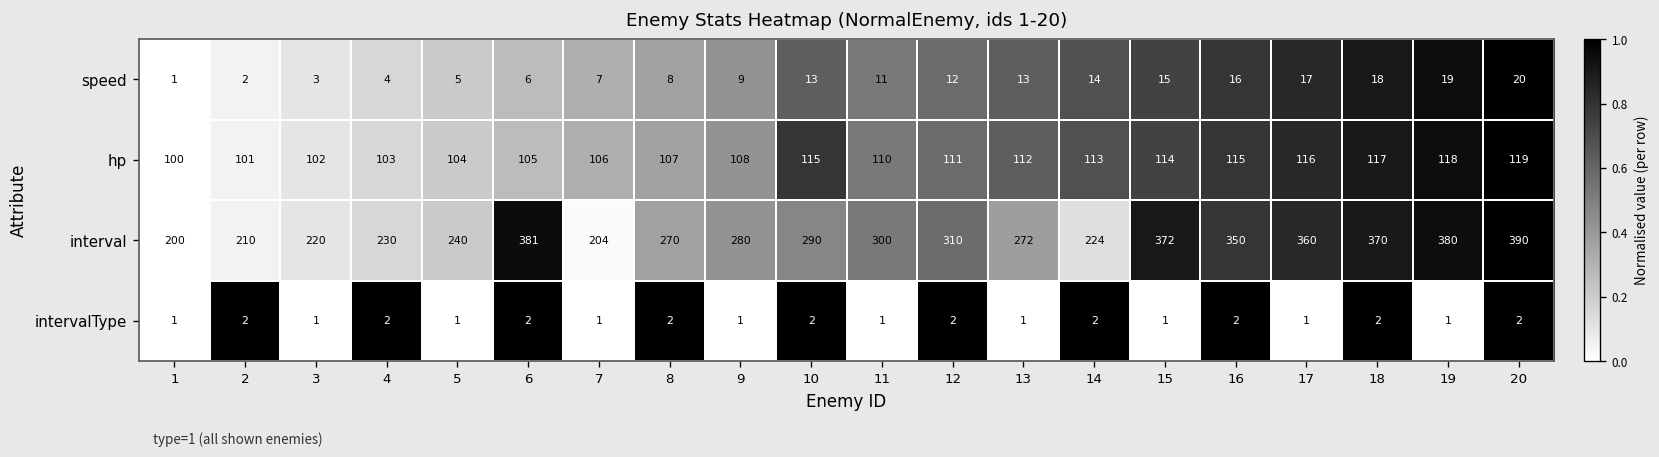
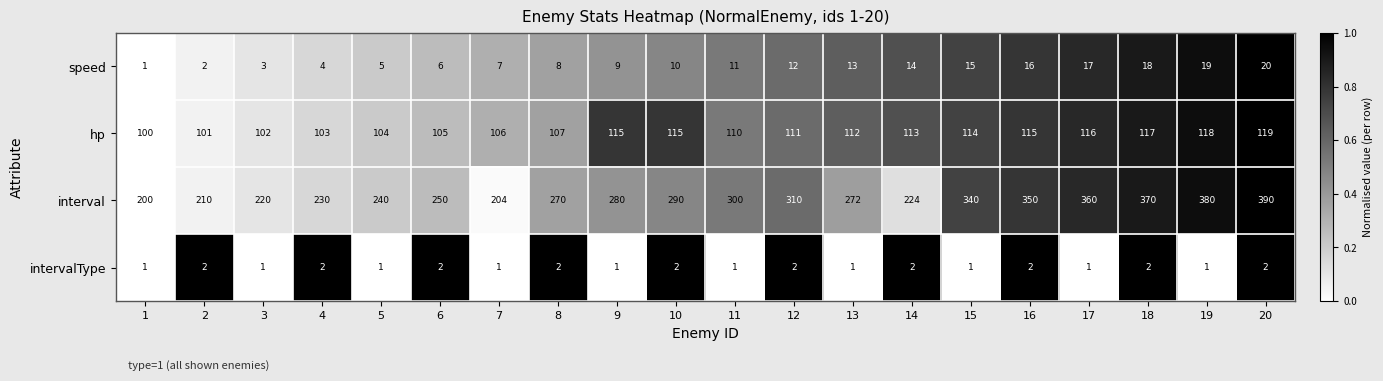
speed, 10: 13 -> 10
hp, 9: 108 -> 115
interval, 6: 381 -> 250
interval, 15: 372 -> 340
